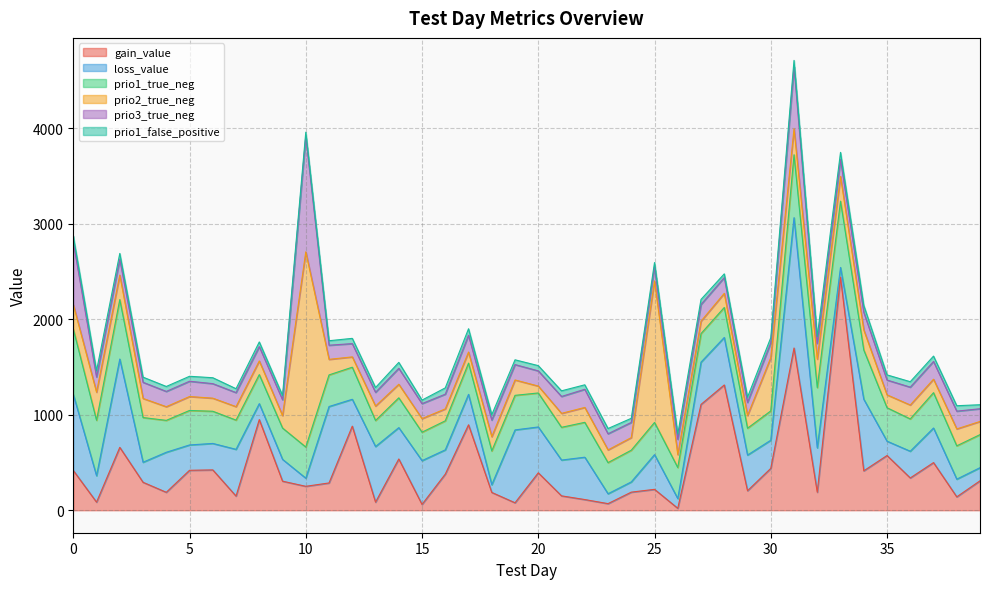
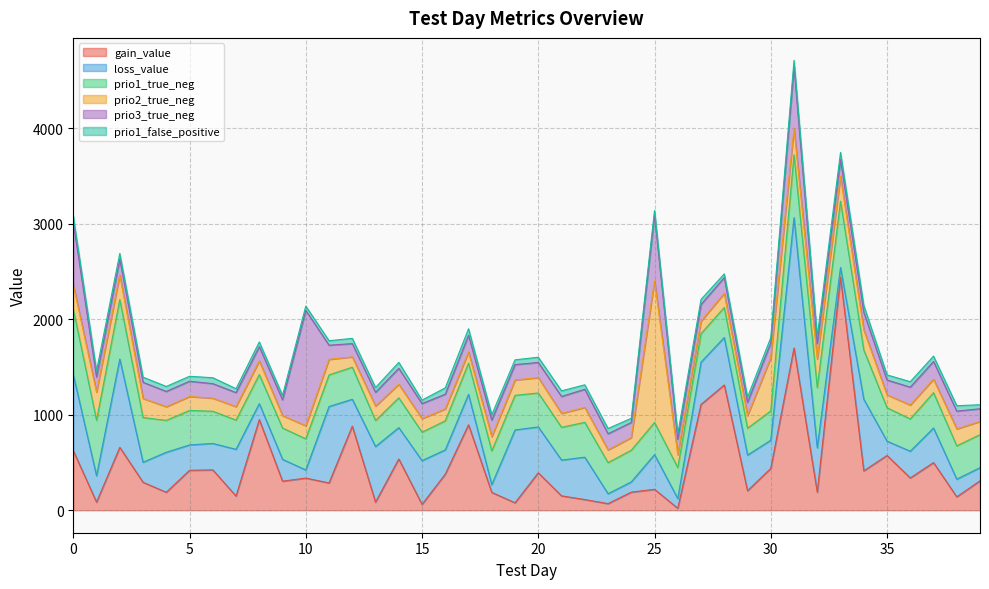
gain_value, 0: 400 -> 600
gain_value, 10: 250 -> 340
prio2_true_neg, 10: 2000 -> 100
prio2_true_neg, 20: 100 -> 200
prio3_true_neg, 25: 100 -> 700
